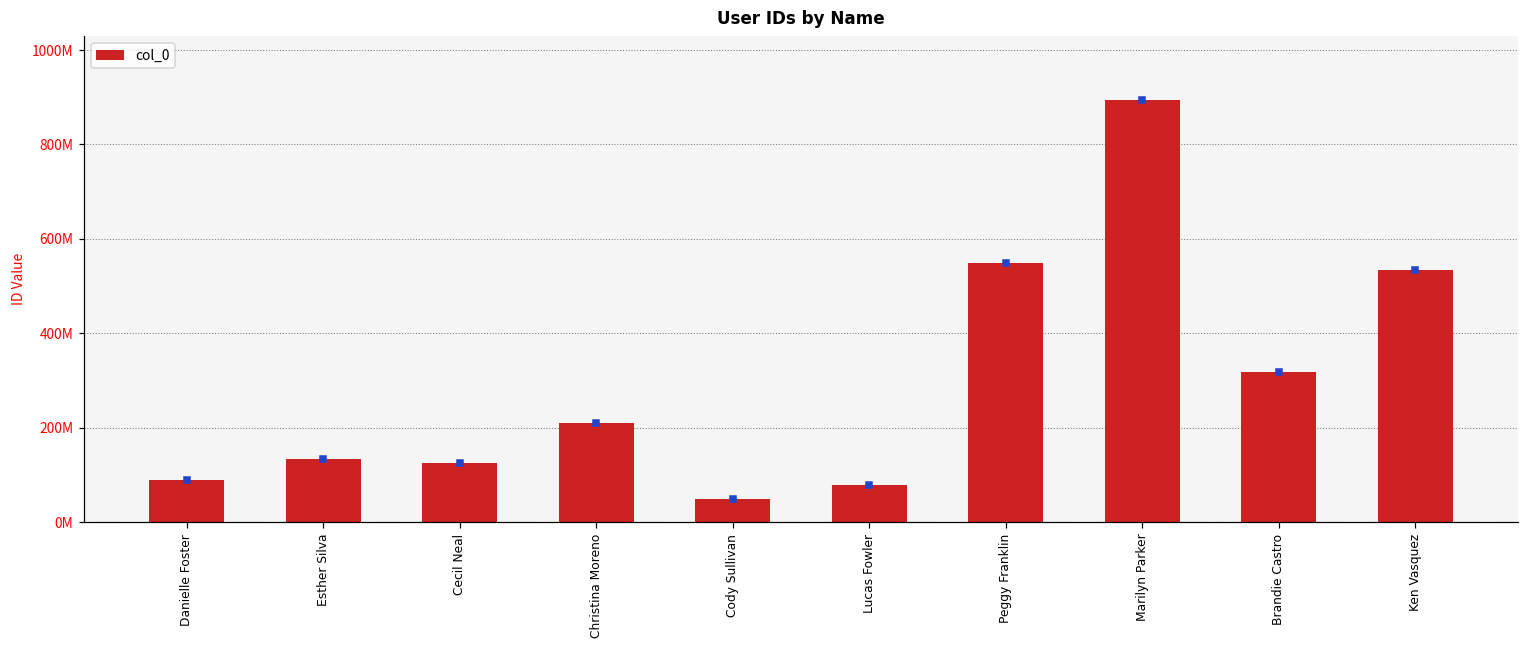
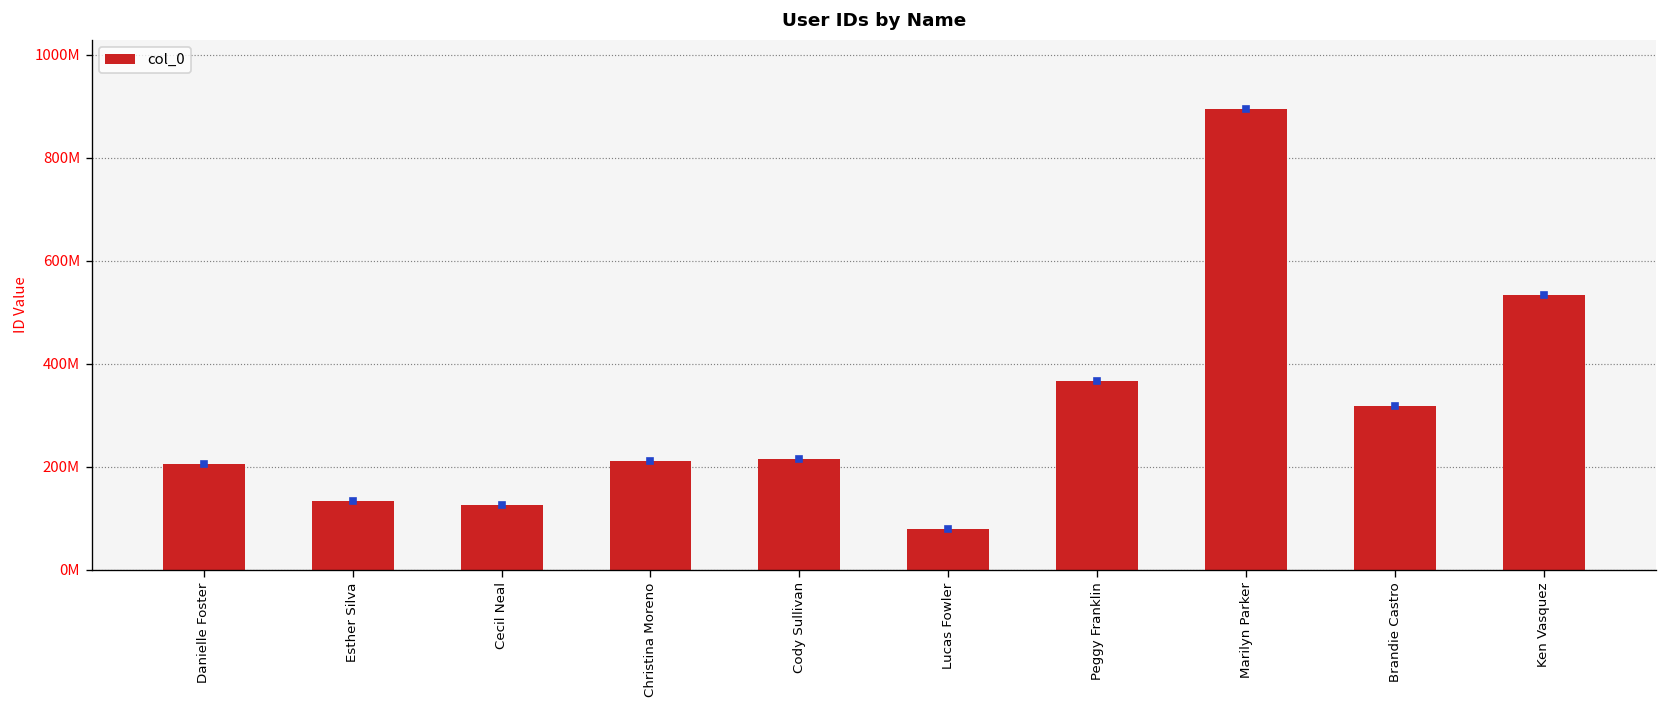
col_0, Danielle Foster: 90000000 -> 210000000
col_0, Cody Sullivan: 50000000 -> 220000000
col_0, Peggy Franklin: 550000000 -> 370000000
